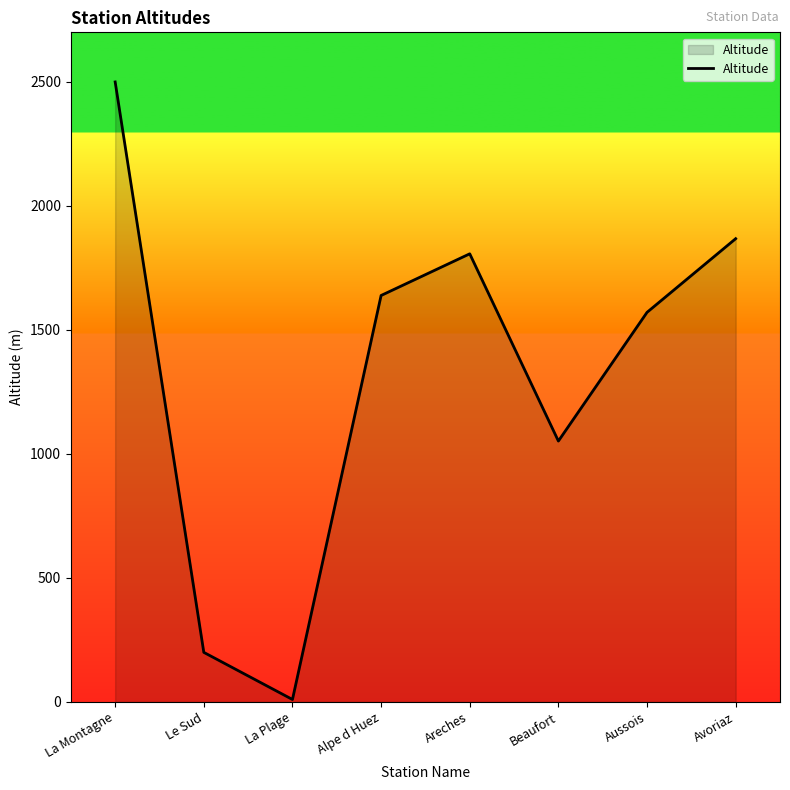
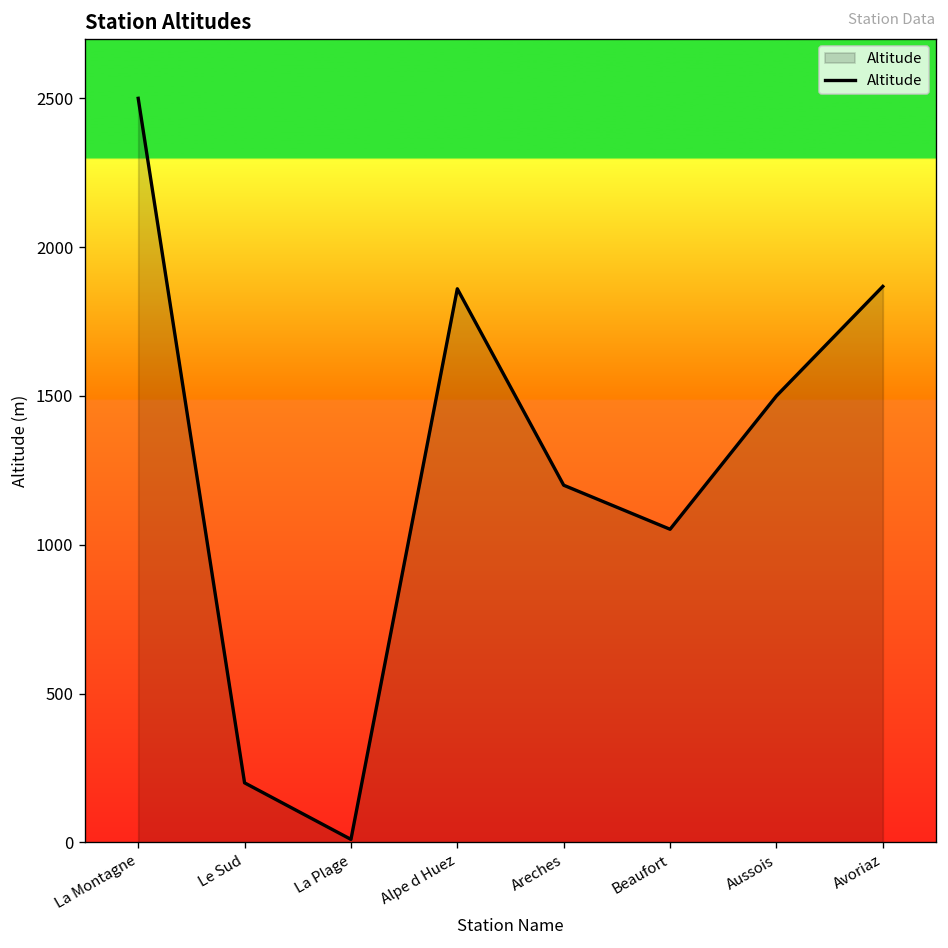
Alpe d Huez: 1640 -> 1860
Areches: 1810 -> 1200
Aussois: 1570 -> 1500
